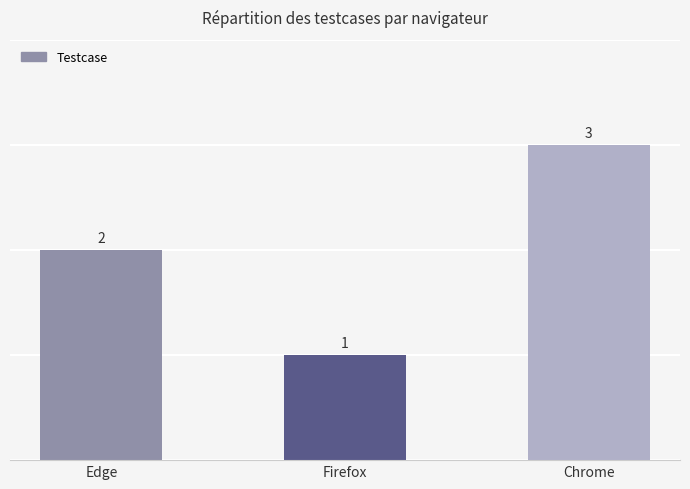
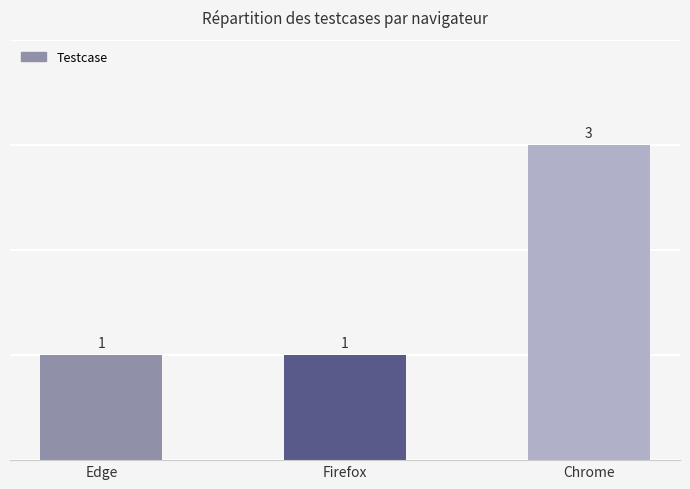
Edge: 2 -> 1
